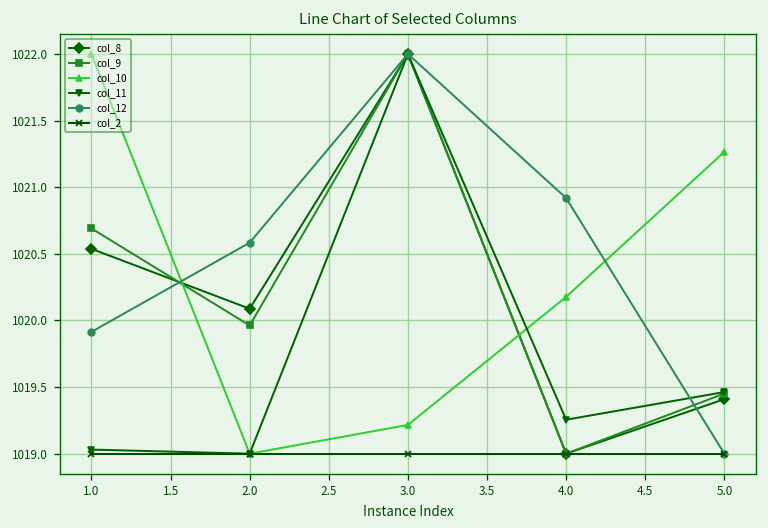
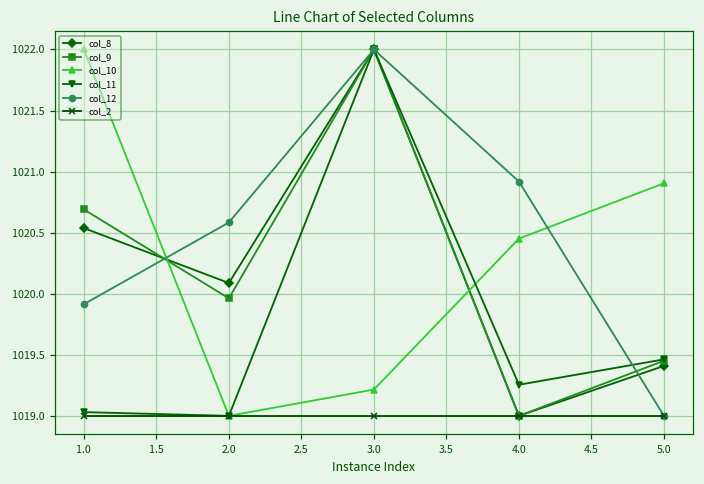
col_10, 4.0: 1020.18 -> 1020.45
col_10, 5.0: 1021.27 -> 1020.90
